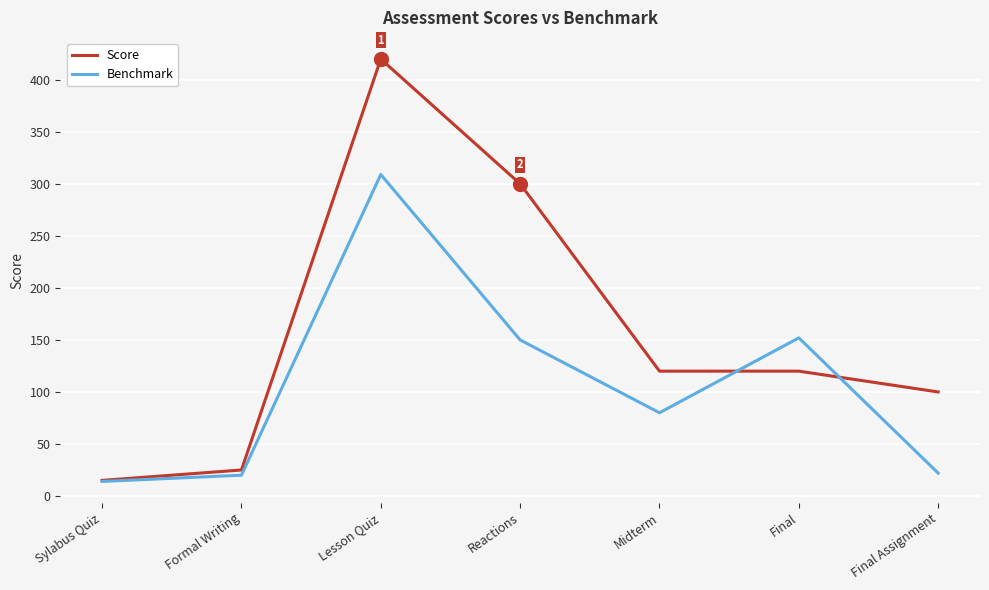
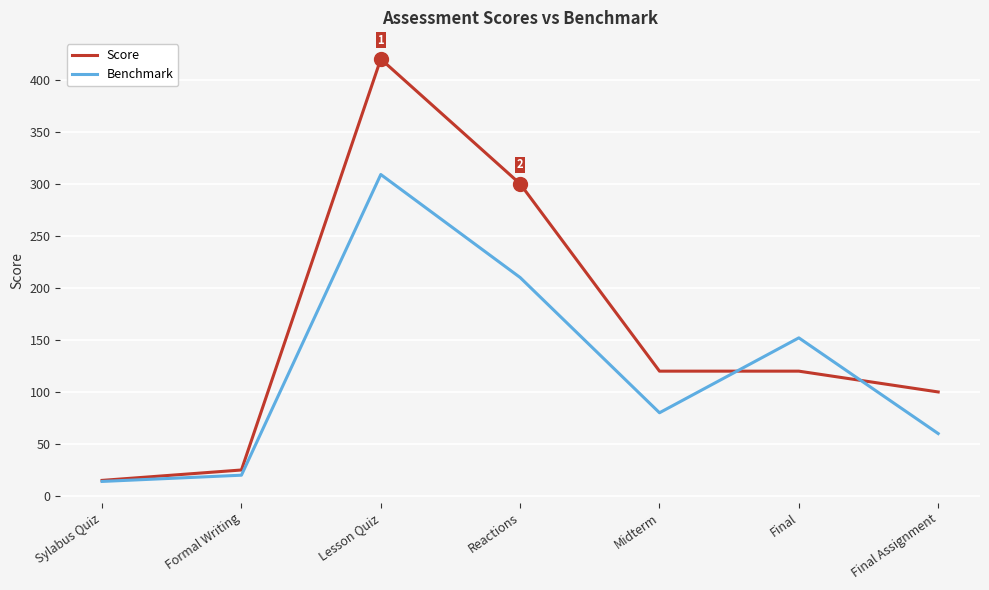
Benchmark, Reactions: 150 -> 210
Benchmark, Final Assignment: 22 -> 60
